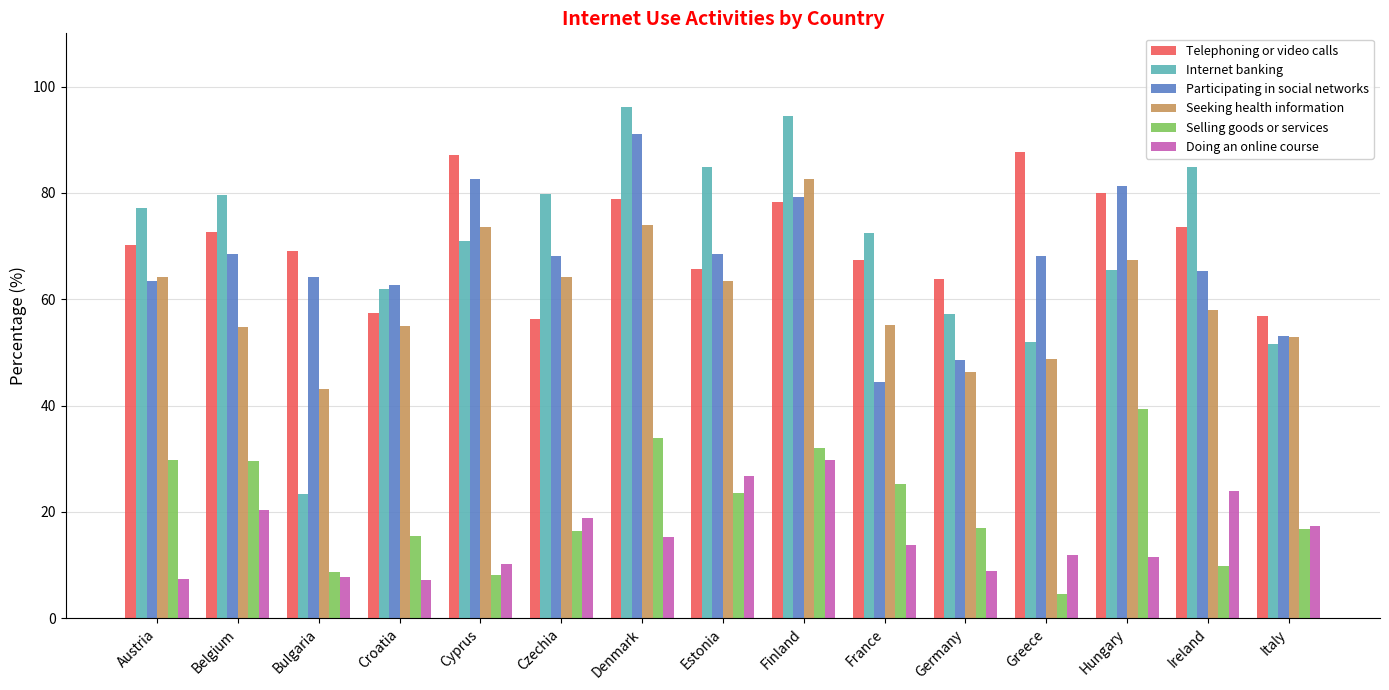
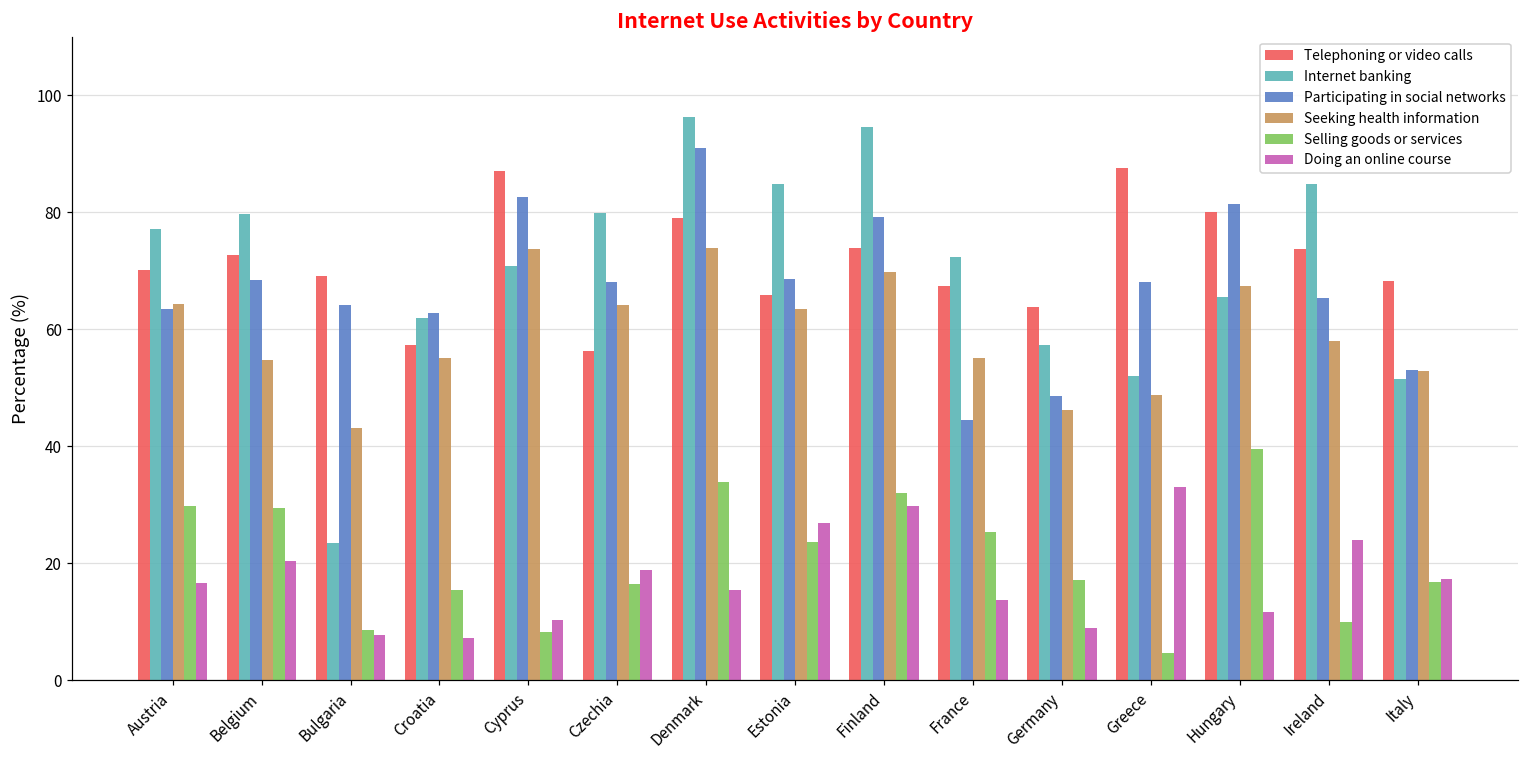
Doing an online course, Austria: 7 -> 17
Telephoning or video calls, Finland: 78 -> 74
Seeking health information, Finland: 83 -> 70
Doing an online course, Greece: 12 -> 33
Telephoning or video calls, Italy: 57 -> 68
